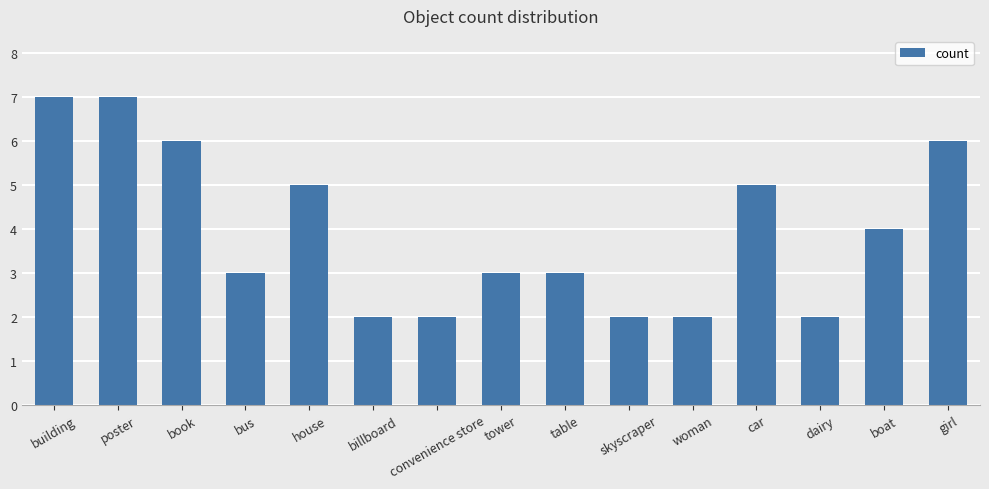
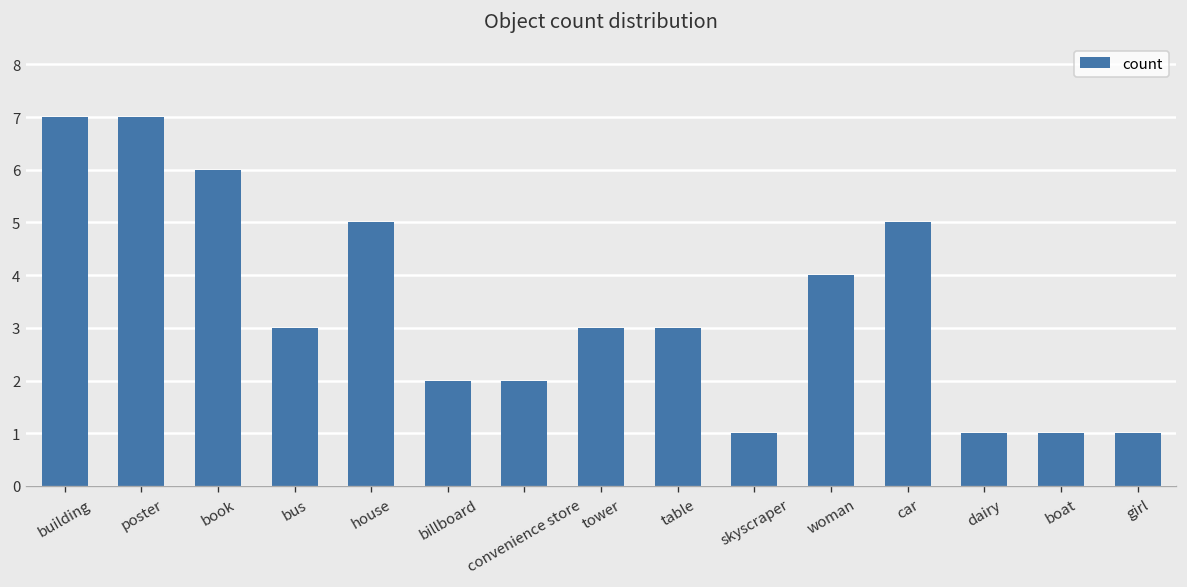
skyscraper: 2 -> 1
woman: 2 -> 4
dairy: 2 -> 1
boat: 4 -> 1
girl: 6 -> 1
